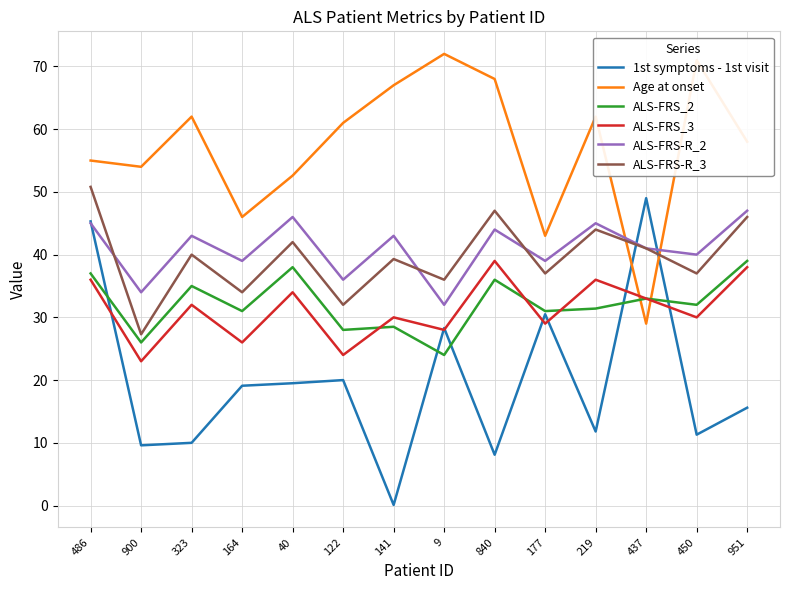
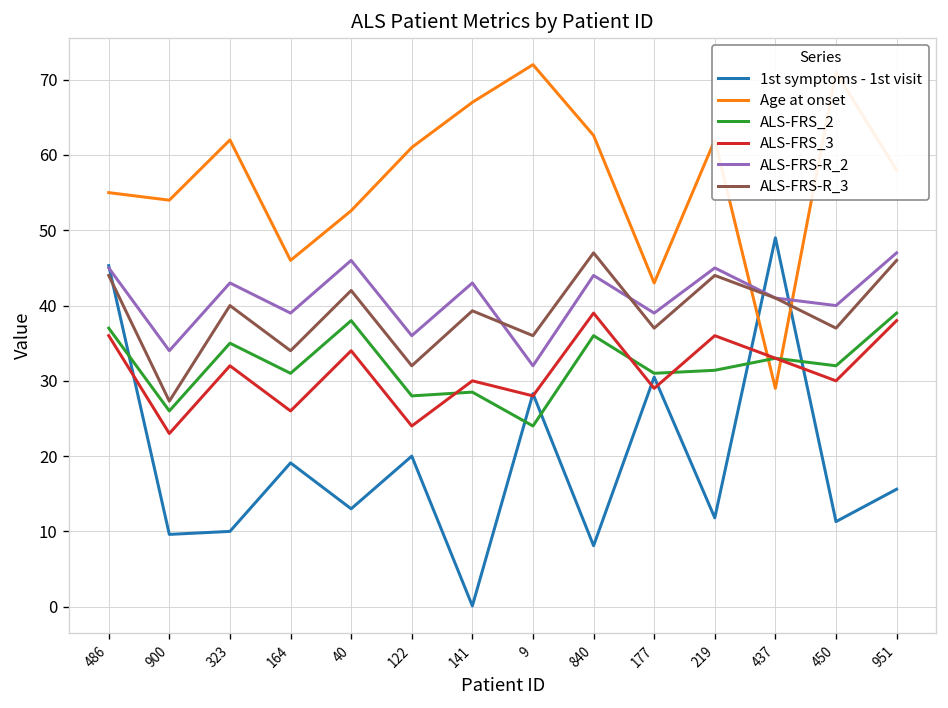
ALS-FRS-R_3, 486: 51 -> 44
1st symptoms - 1st visit, 40: 20 -> 13
Age at onset, 840: 68 -> 63
